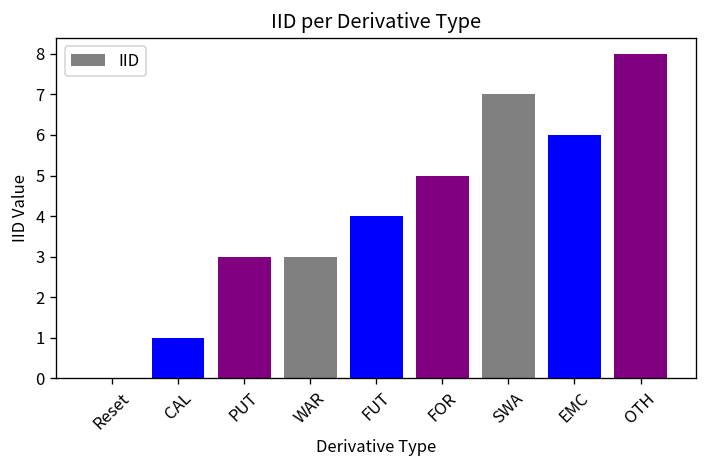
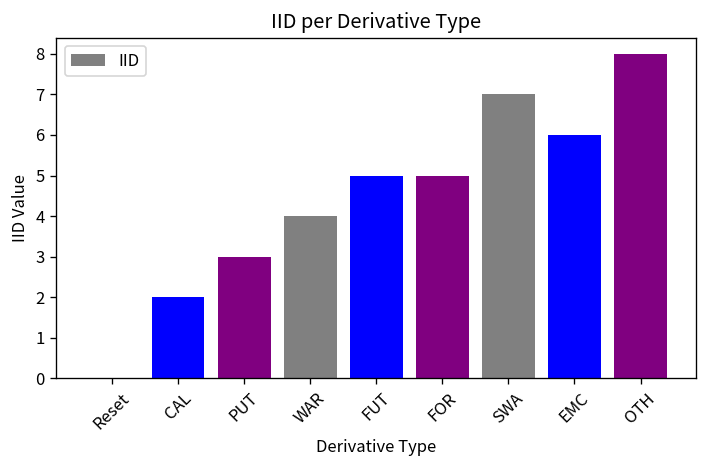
CAL: 1 -> 2
WAR: 3 -> 4
FUT: 4 -> 5
